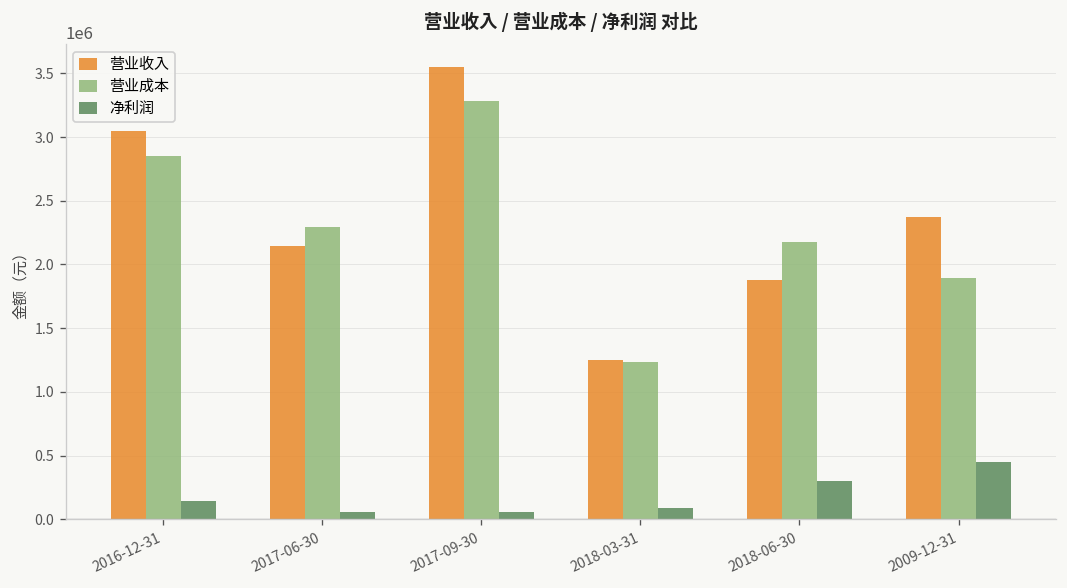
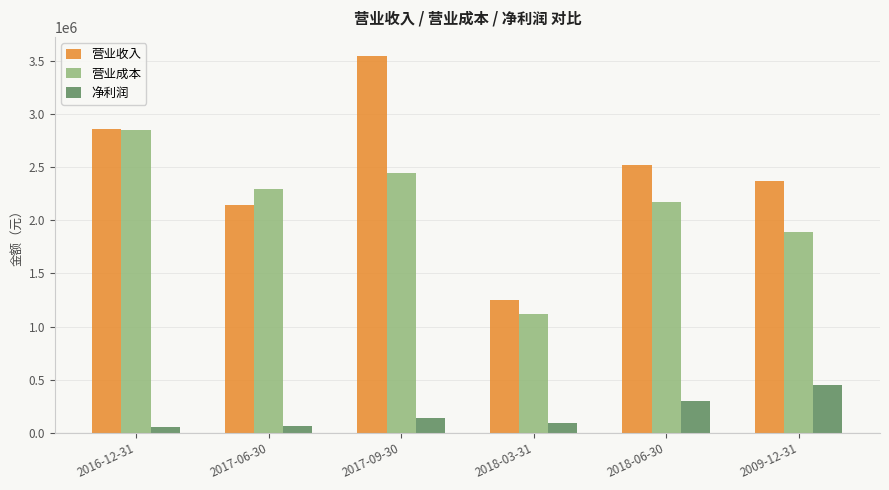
营业收入, 2016-12-31: 3050000 -> 2860000
净利润, 2016-12-31: 150000 -> 50000
营业成本, 2017-09-30: 3280000 -> 2450000
净利润, 2017-09-30: 60000 -> 140000
营业成本, 2018-03-31: 1230000 -> 1120000
营业收入, 2018-06-30: 1880000 -> 2520000
